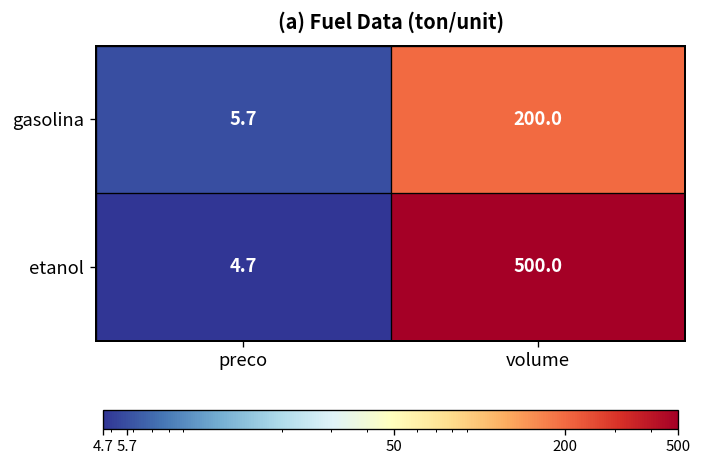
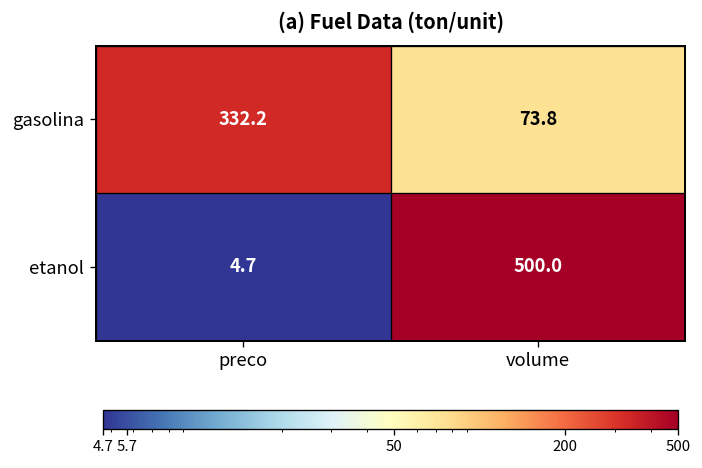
gasolina, preco: 5.7 -> 332.2
gasolina, volume: 200.0 -> 73.8
